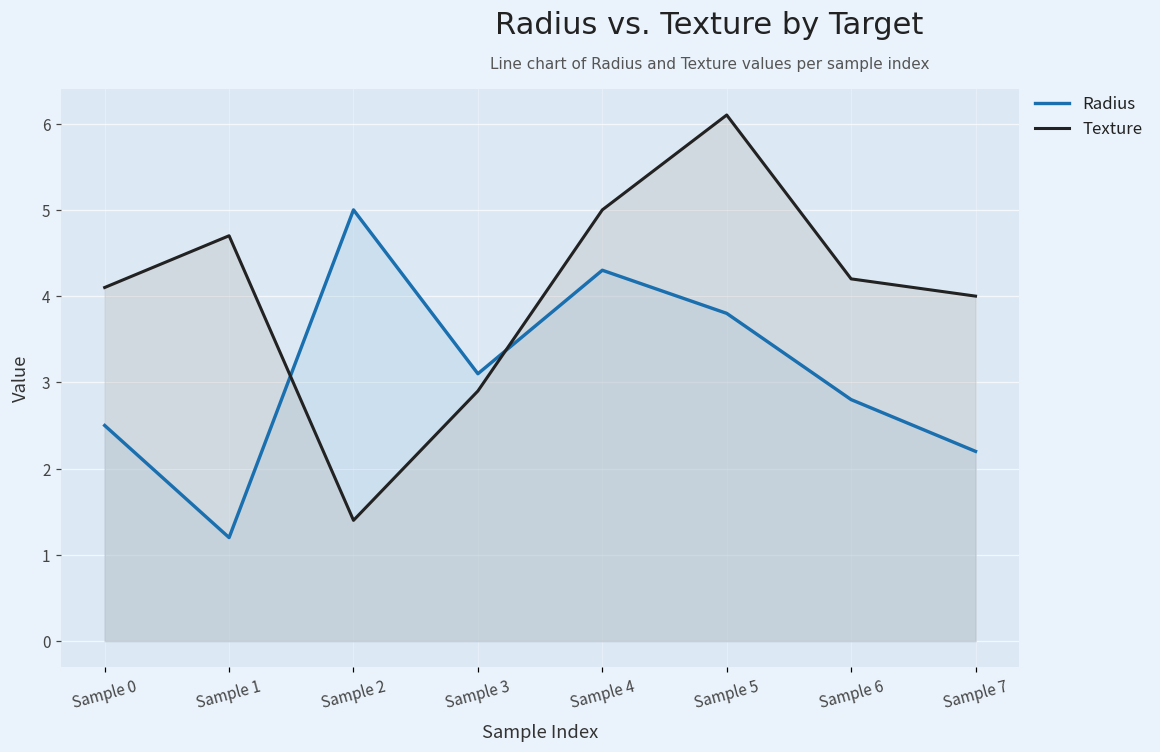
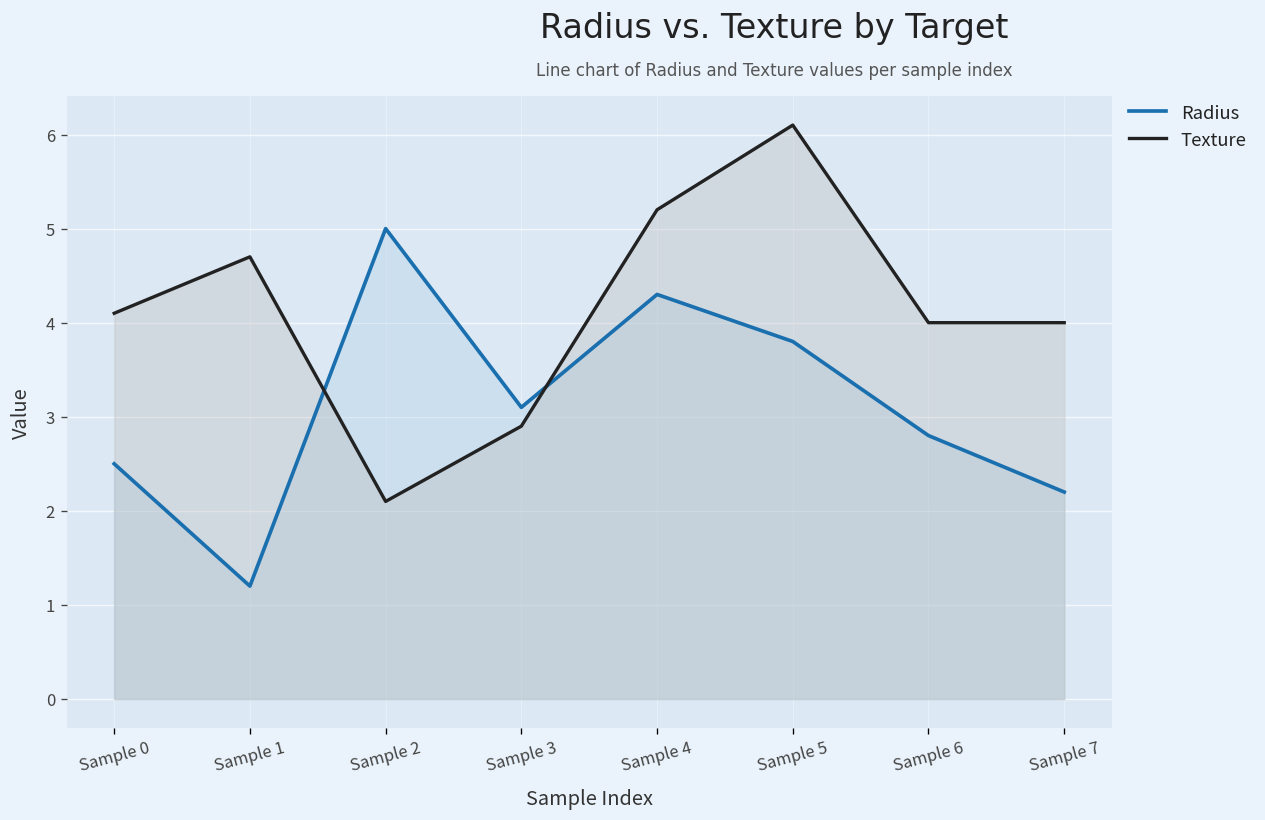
Texture, Sample 2: 1.4 -> 2.1
Texture, Sample 4: 5.0 -> 5.2
Texture, Sample 6: 4.2 -> 4.0
